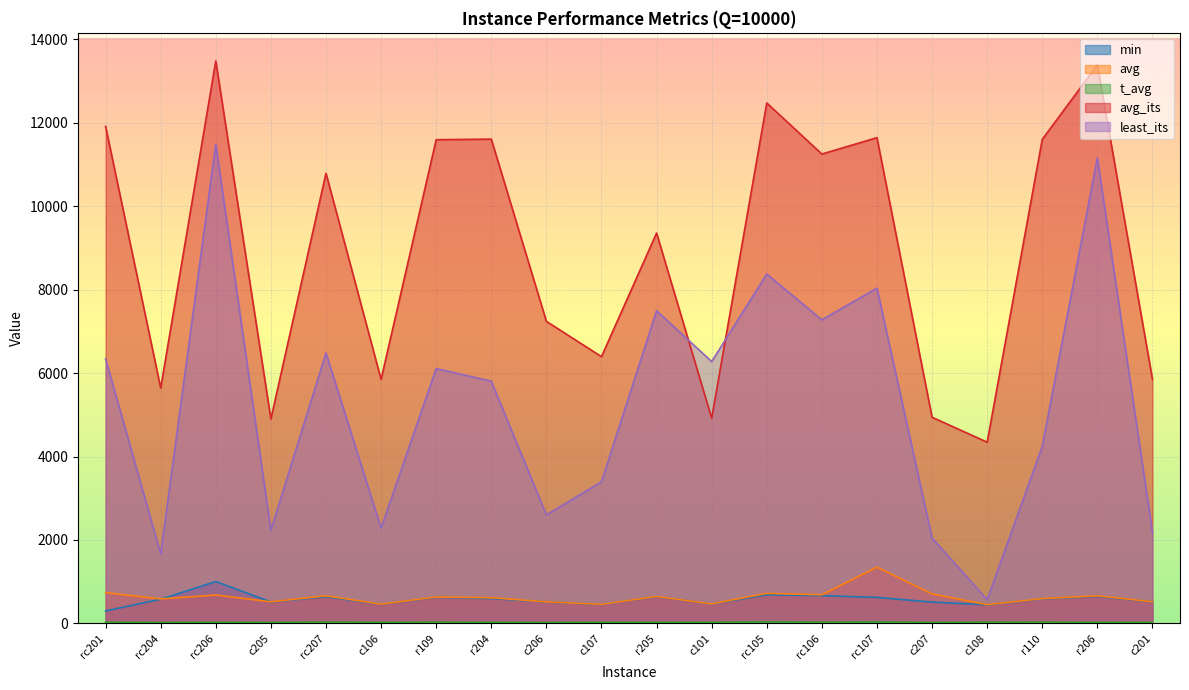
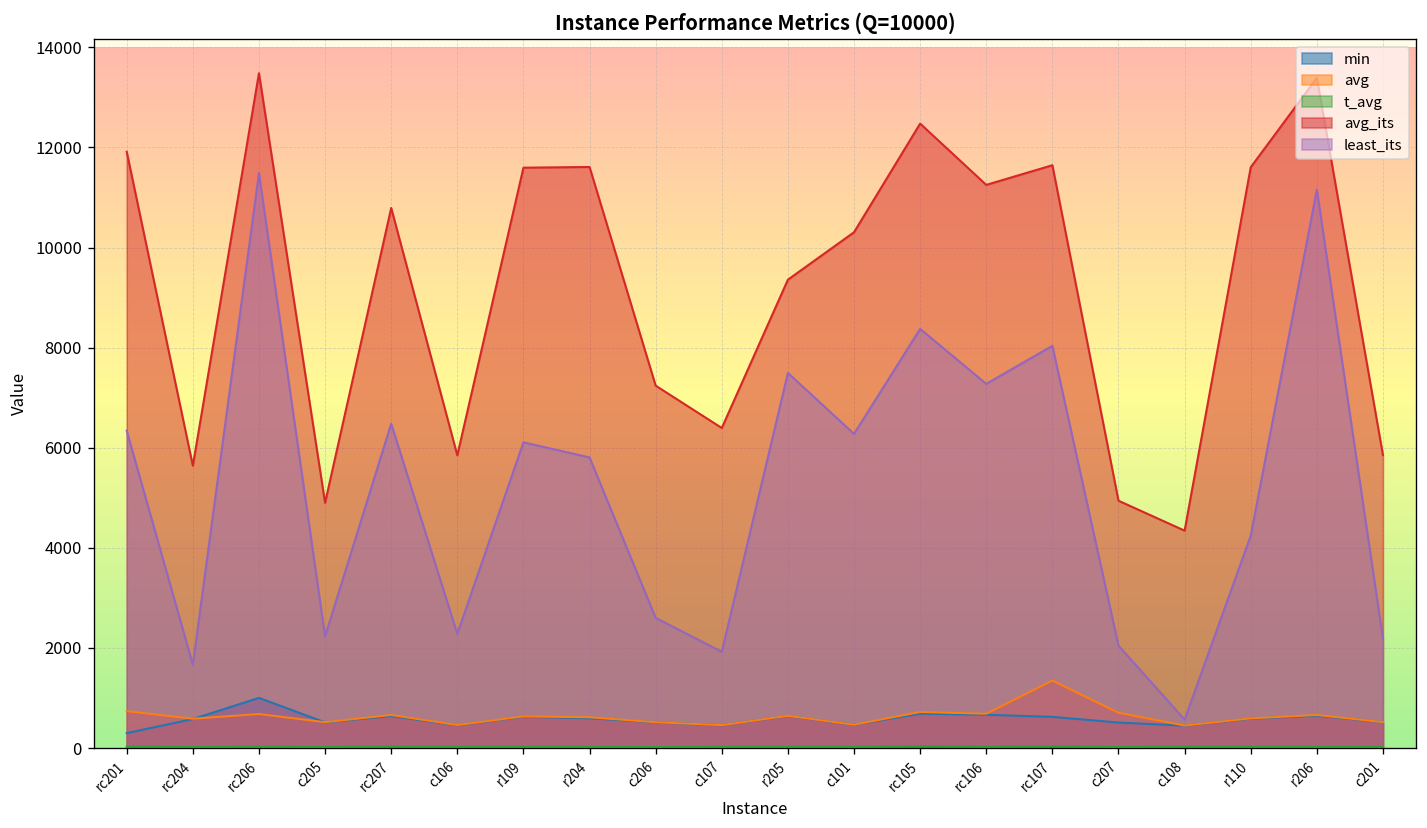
least_its, c107: 3400 -> 1900
avg_its, c101: 4900 -> 10300
